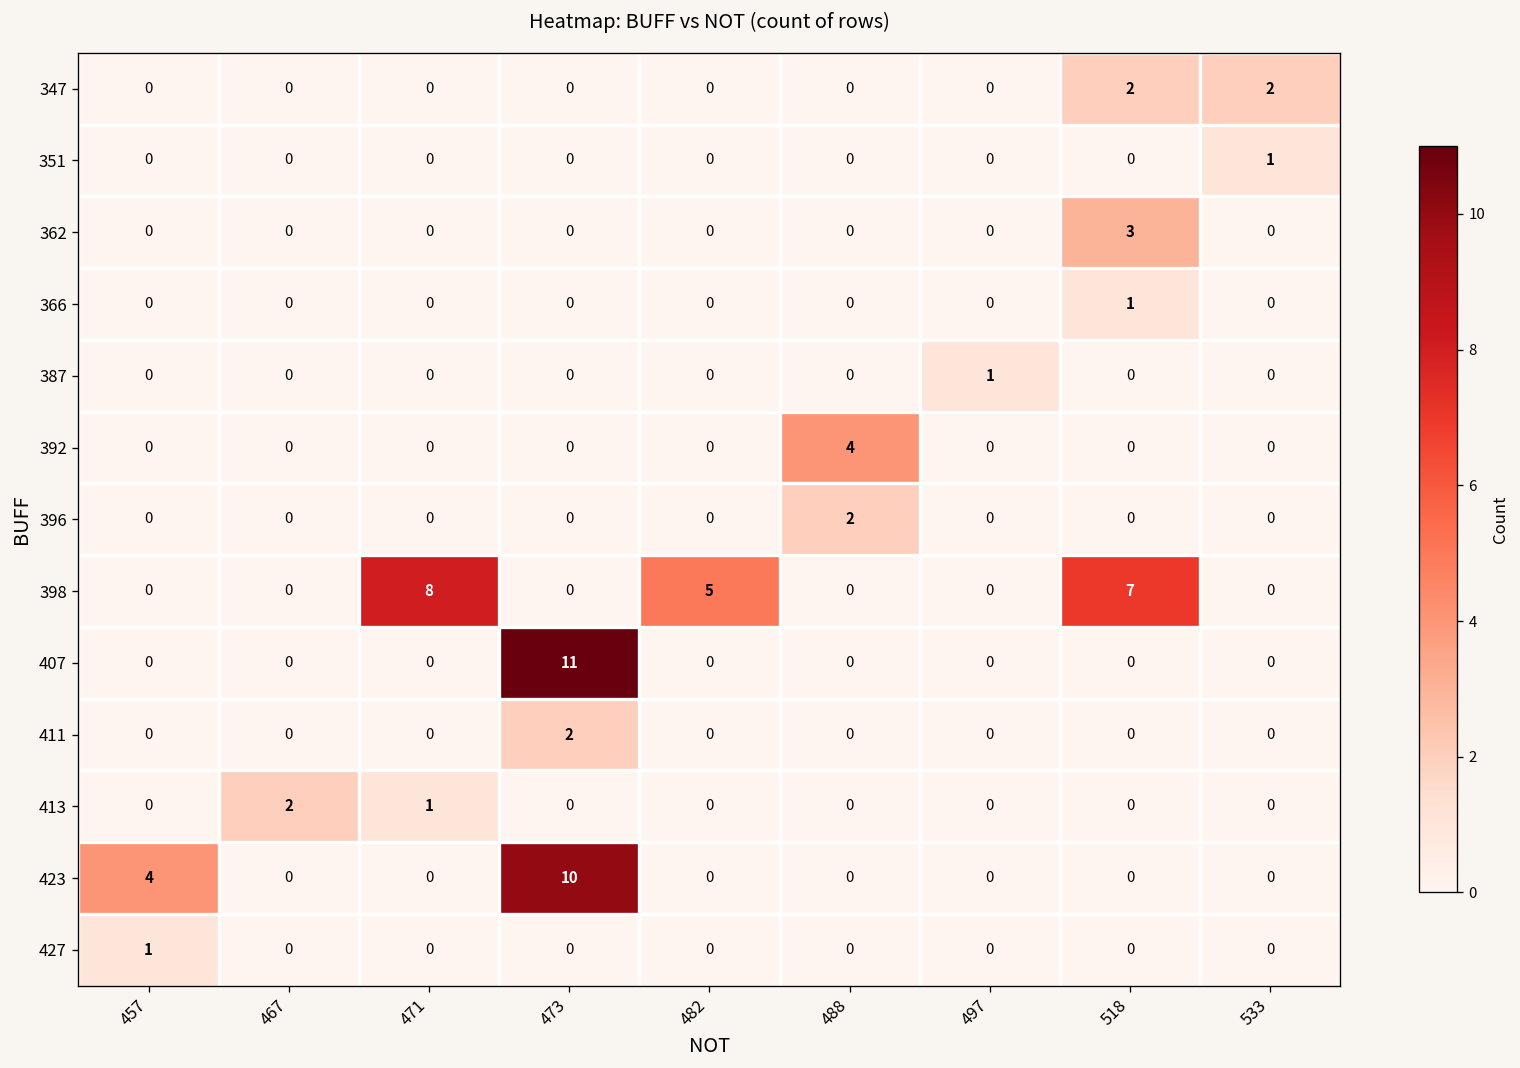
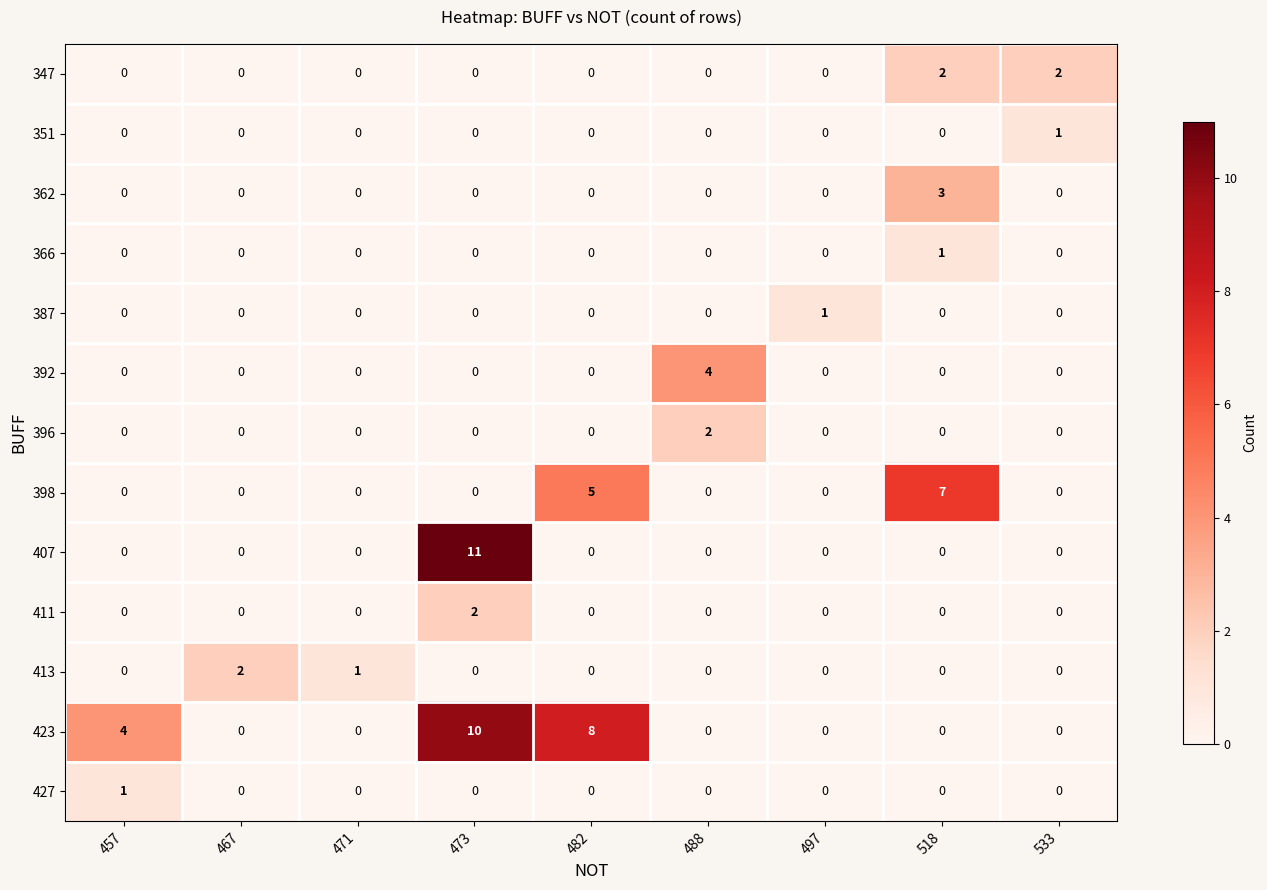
398, 471: 8 -> 0
423, 482: 0 -> 8
